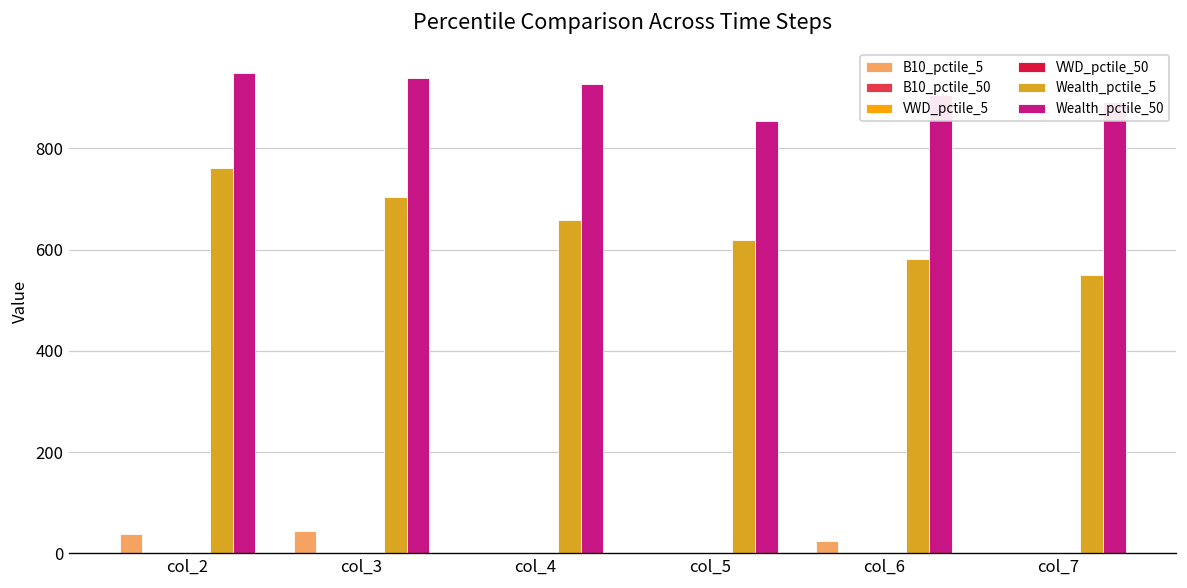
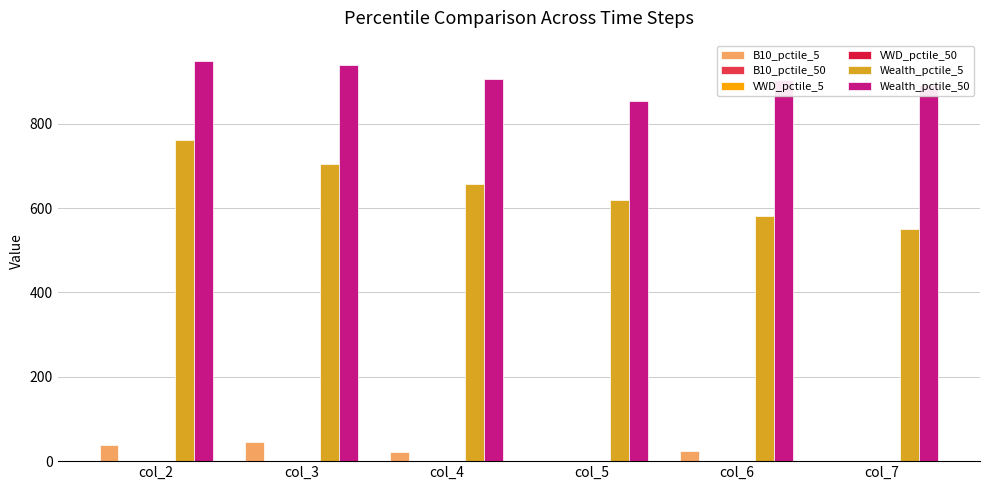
B10_pctile_5, col_4: 0 -> 20
Wealth_pctile_50, col_4: 930 -> 910
